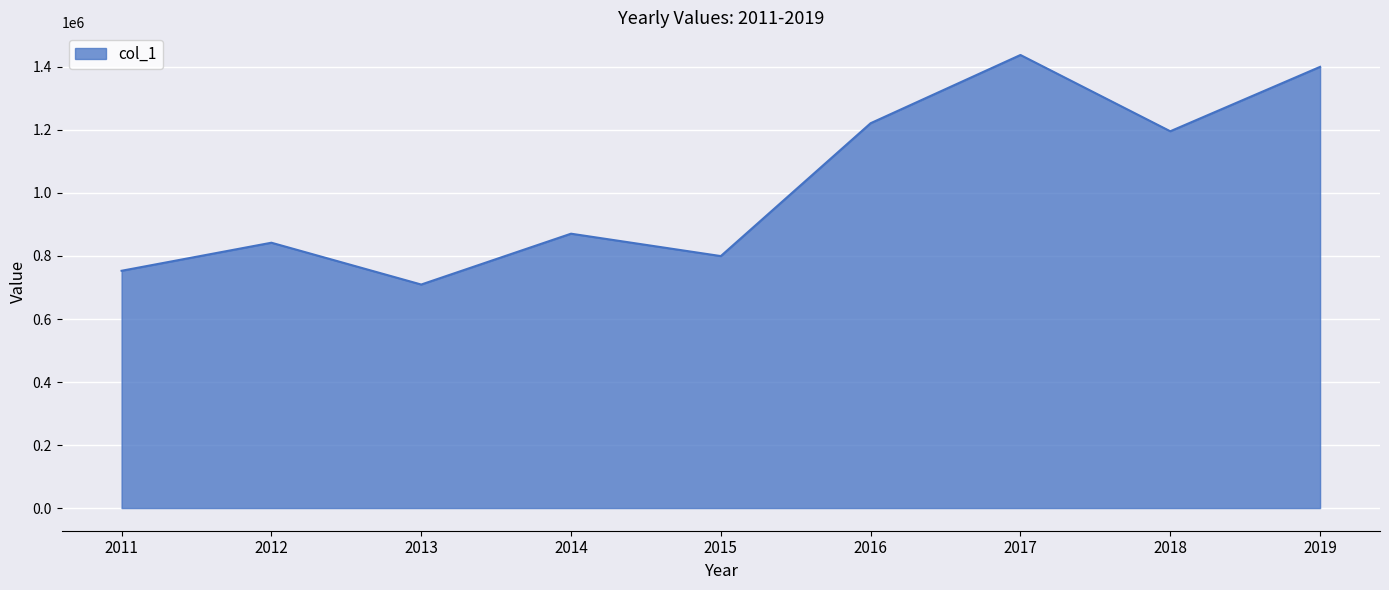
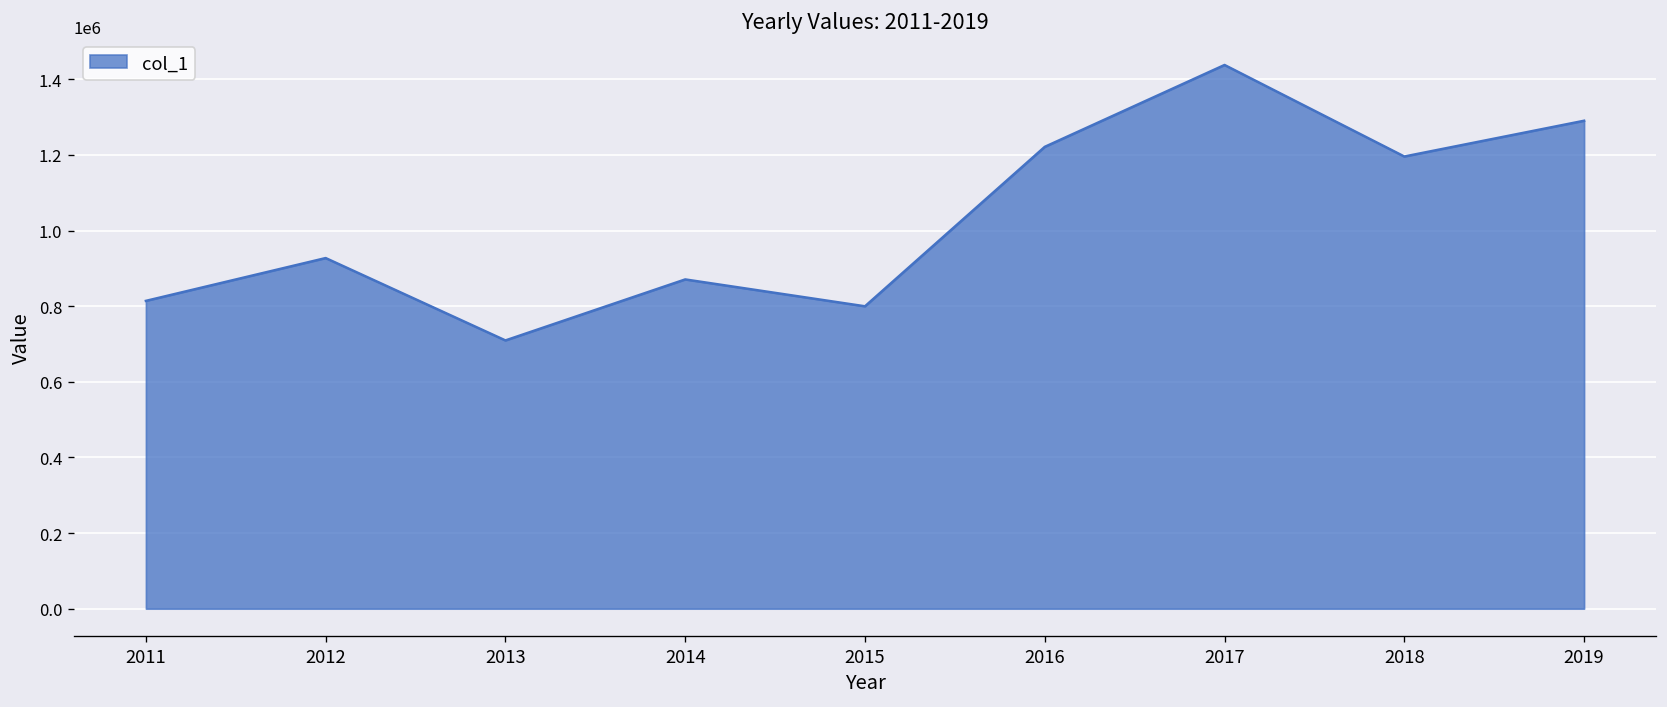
2011: 750000 -> 810000
2012: 840000 -> 930000
2019: 1400000 -> 1290000
